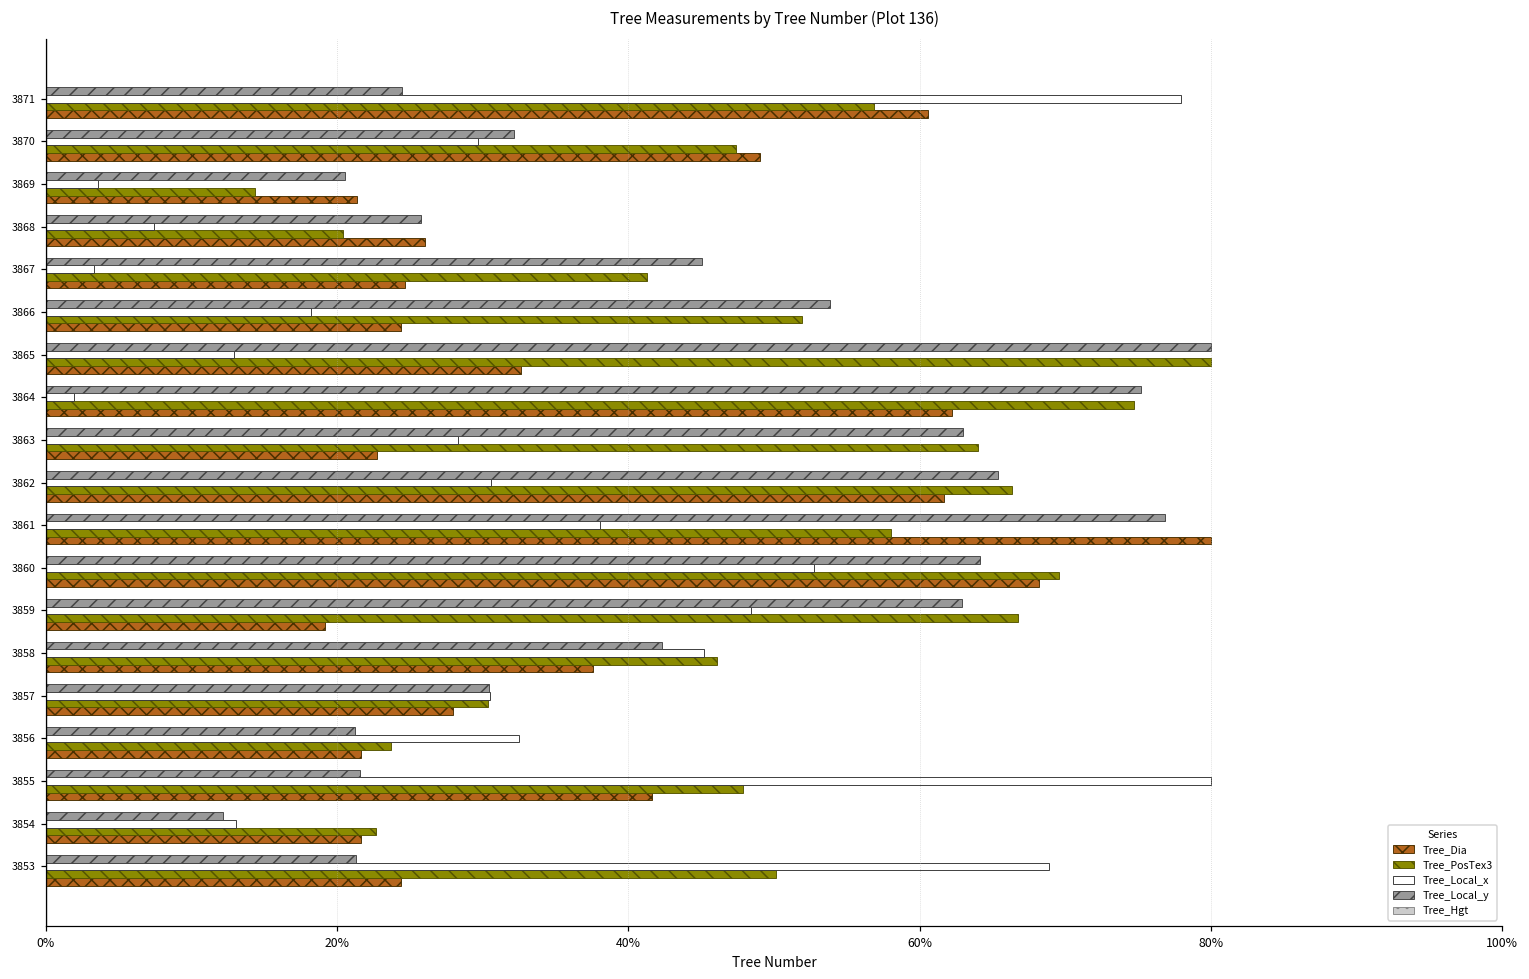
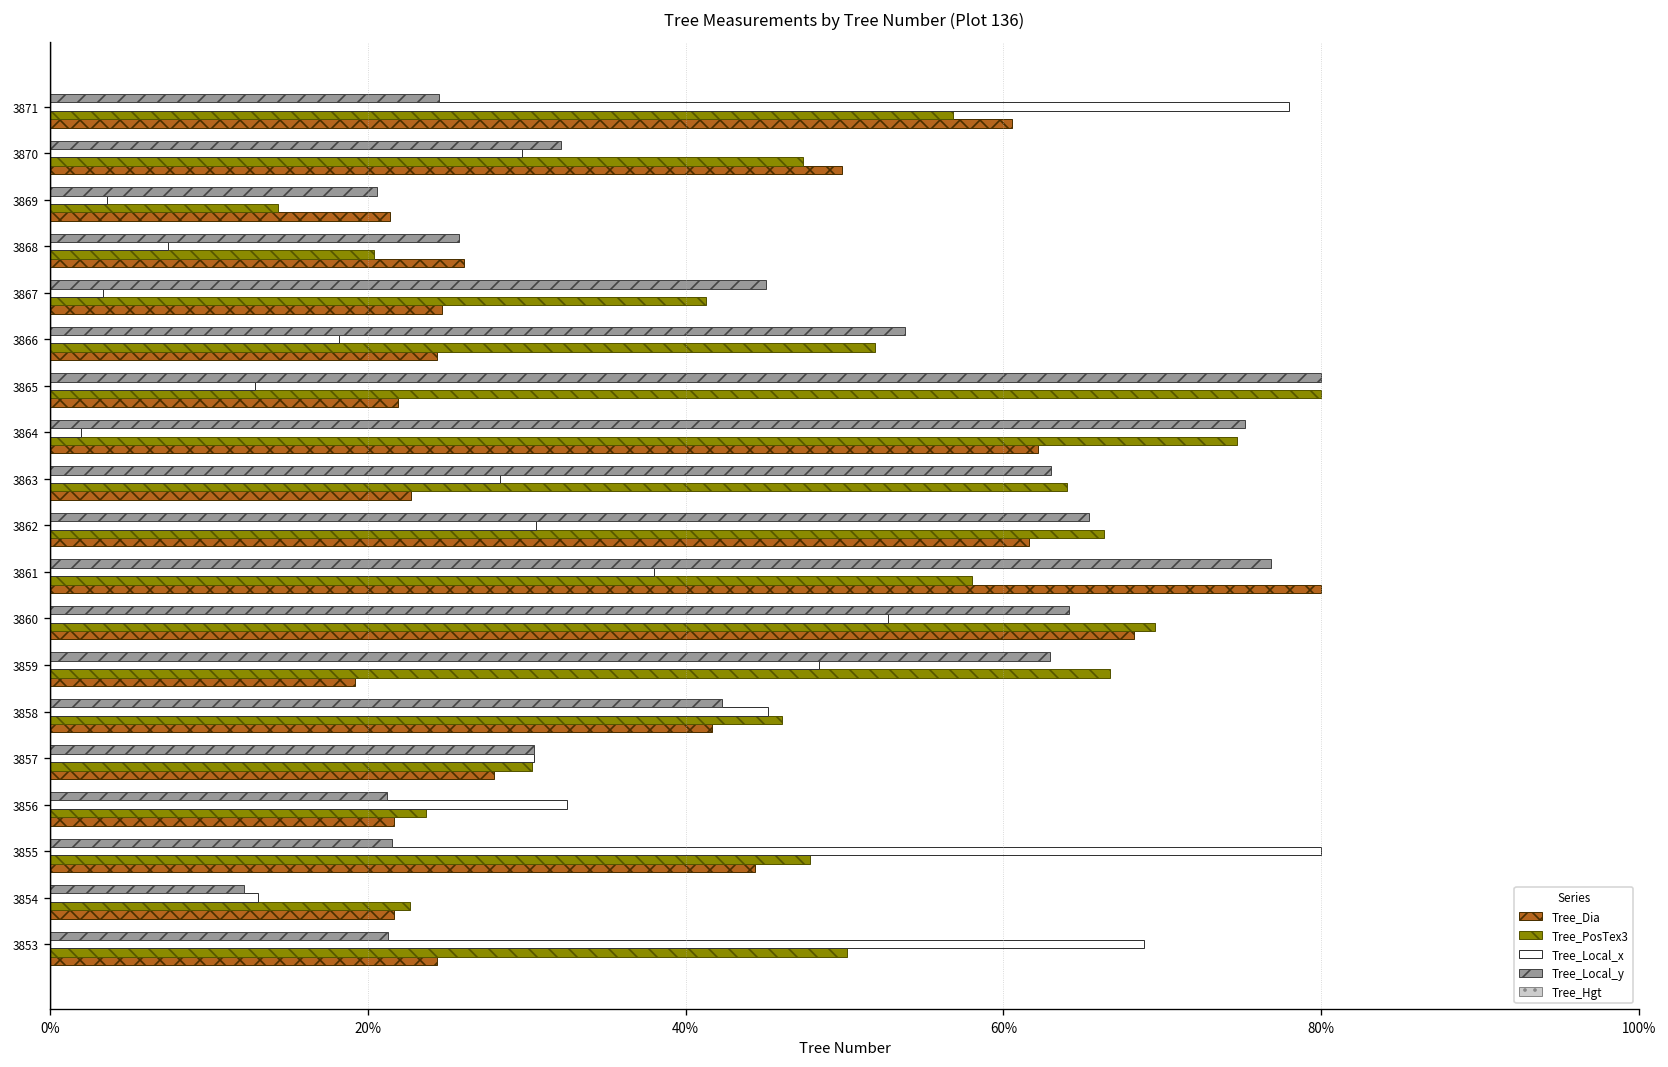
Tree_Dia, 3870: 49.0% -> 49.9%
Tree_Dia, 3865: 32.6% -> 21.9%
Tree_Dia, 3858: 37.5% -> 41.6%
Tree_Dia, 3855: 41.6% -> 44.4%
